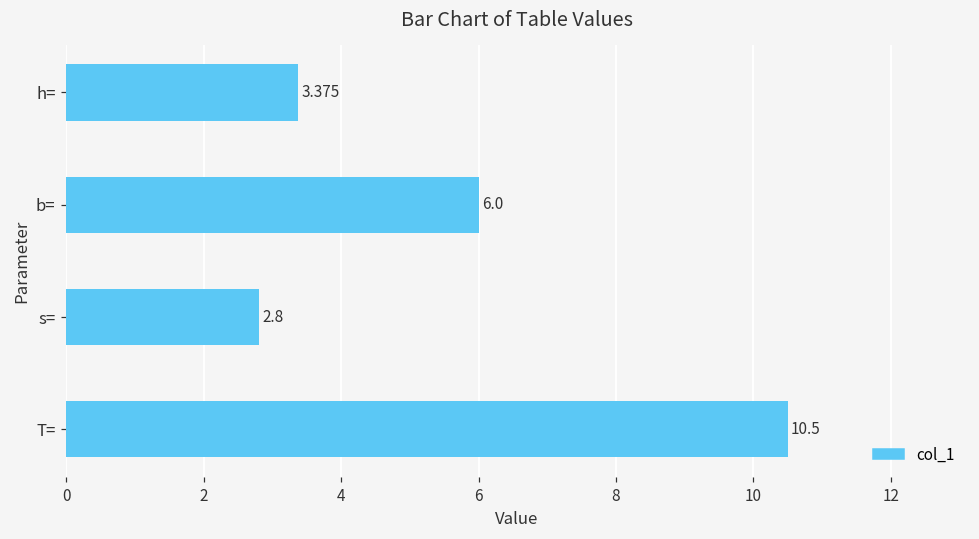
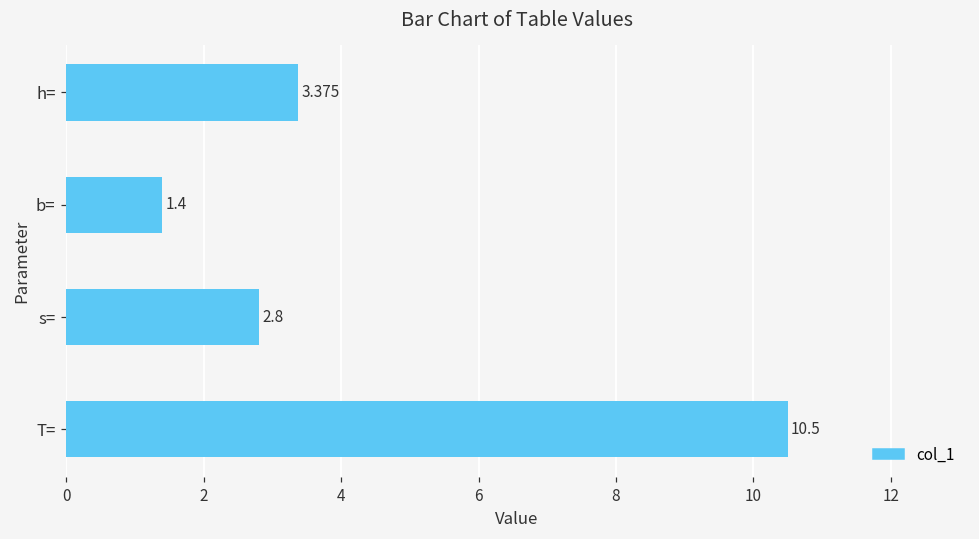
b=: 6.0 -> 1.4
